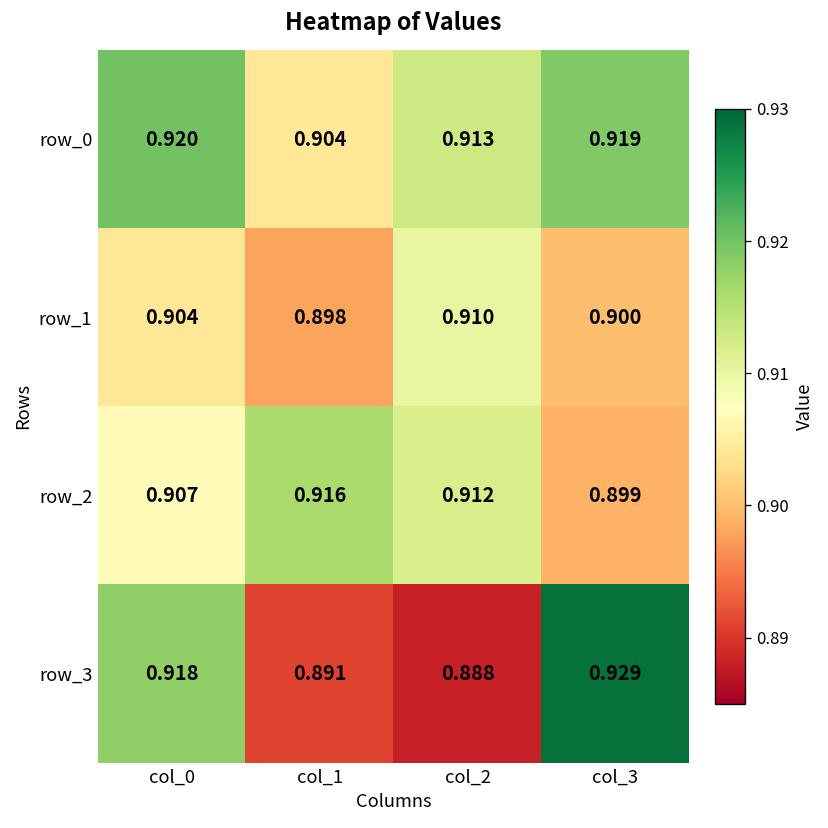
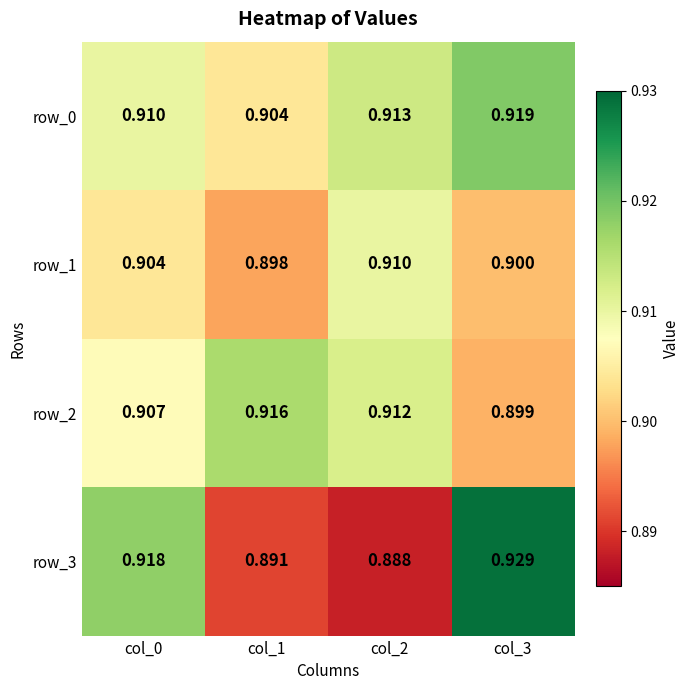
row_0, col_0: 0.920 -> 0.910
